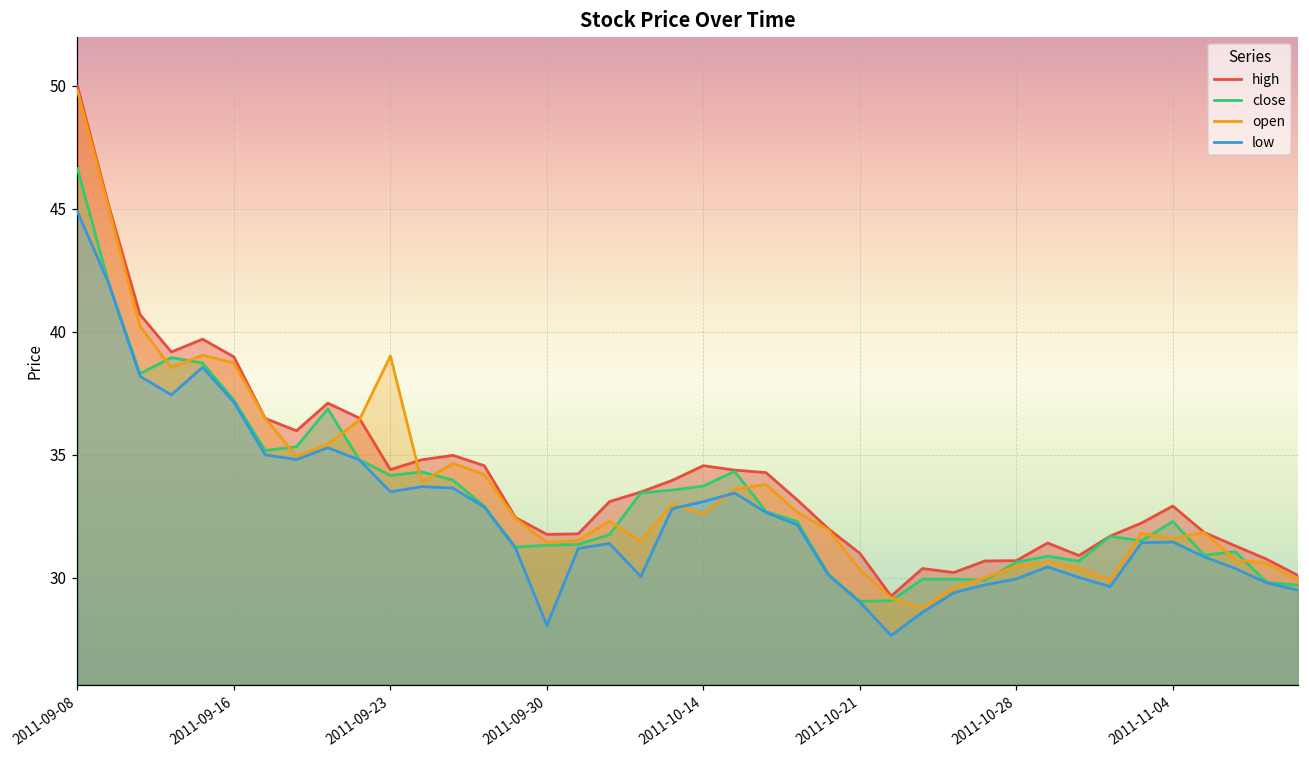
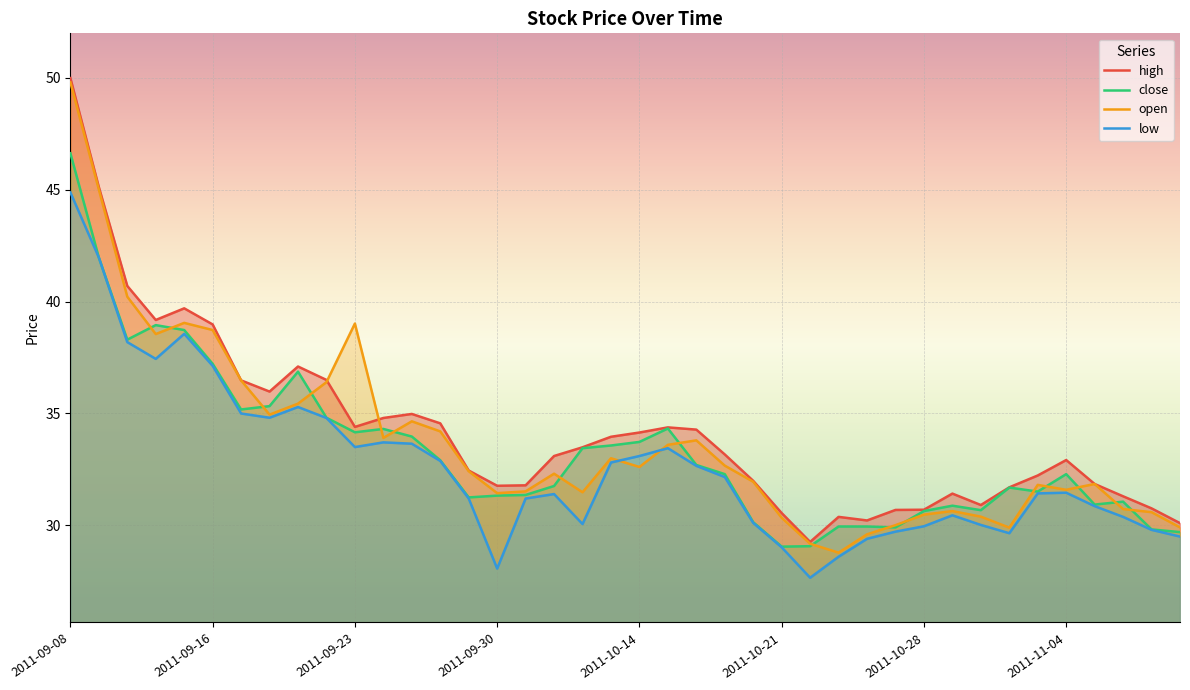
high, 2011-10-14: 34.6 -> 34.2
high, 2011-10-21: 31.0 -> 30.6
